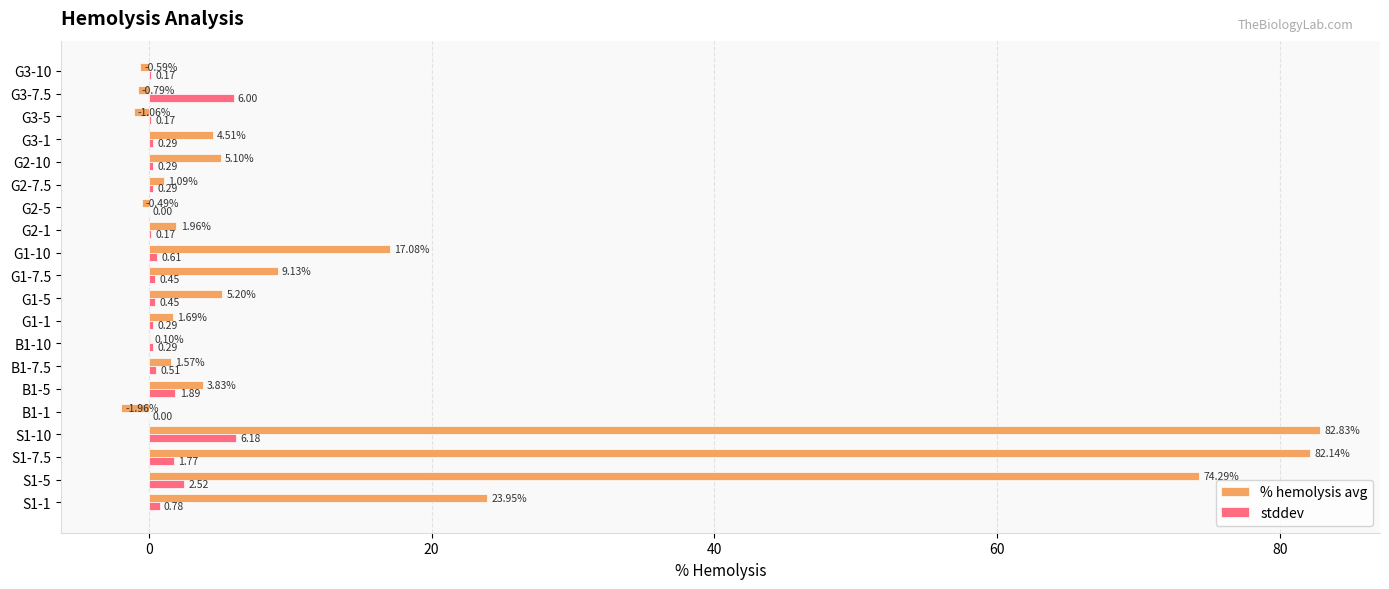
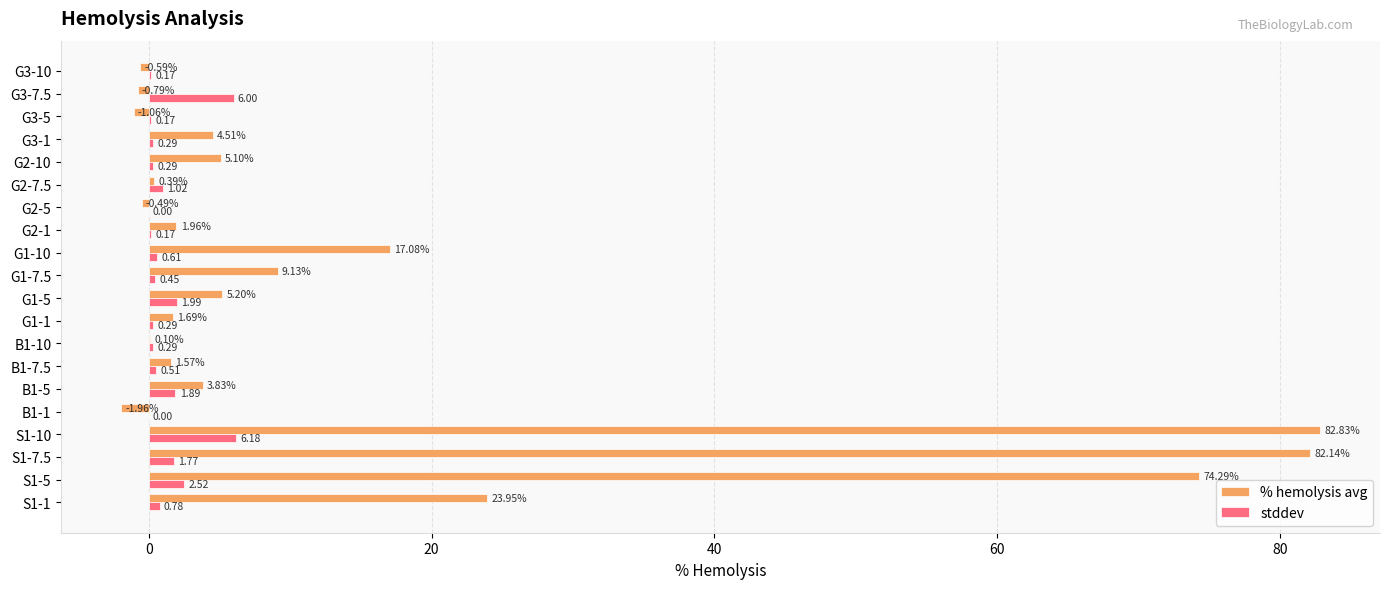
% hemolysis avg, G2-7.5: 1.09% -> 0.39%
stddev, G2-7.5: 0.29 -> 1.02
stddev, G1-5: 0.45 -> 1.99
